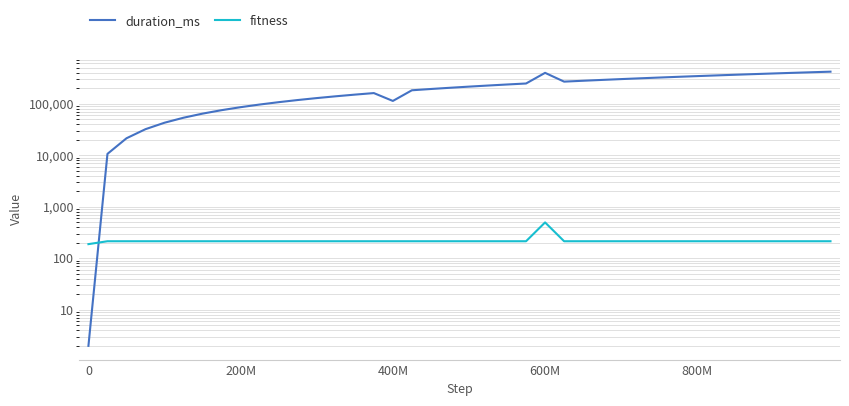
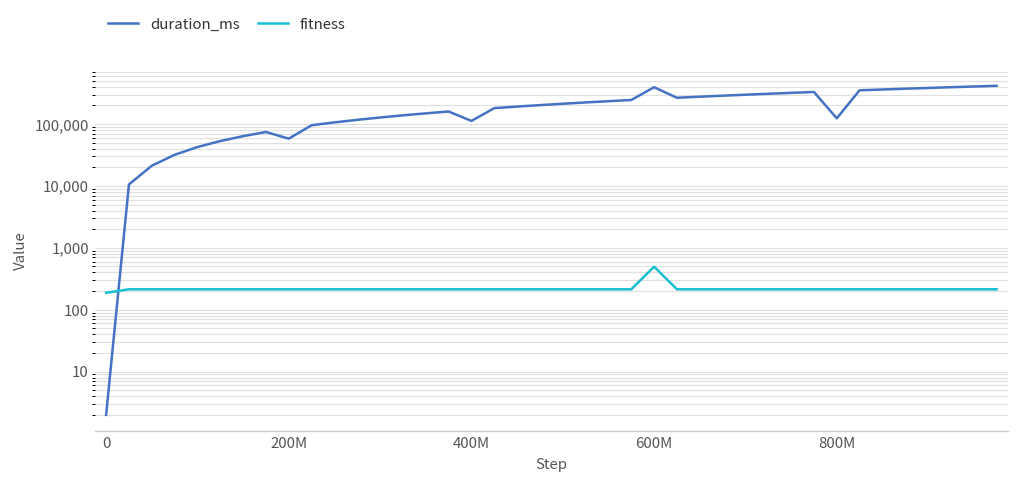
duration_ms, 200M: 90,000 -> 60,000
duration_ms, 800M: 300,000 -> 120,000
